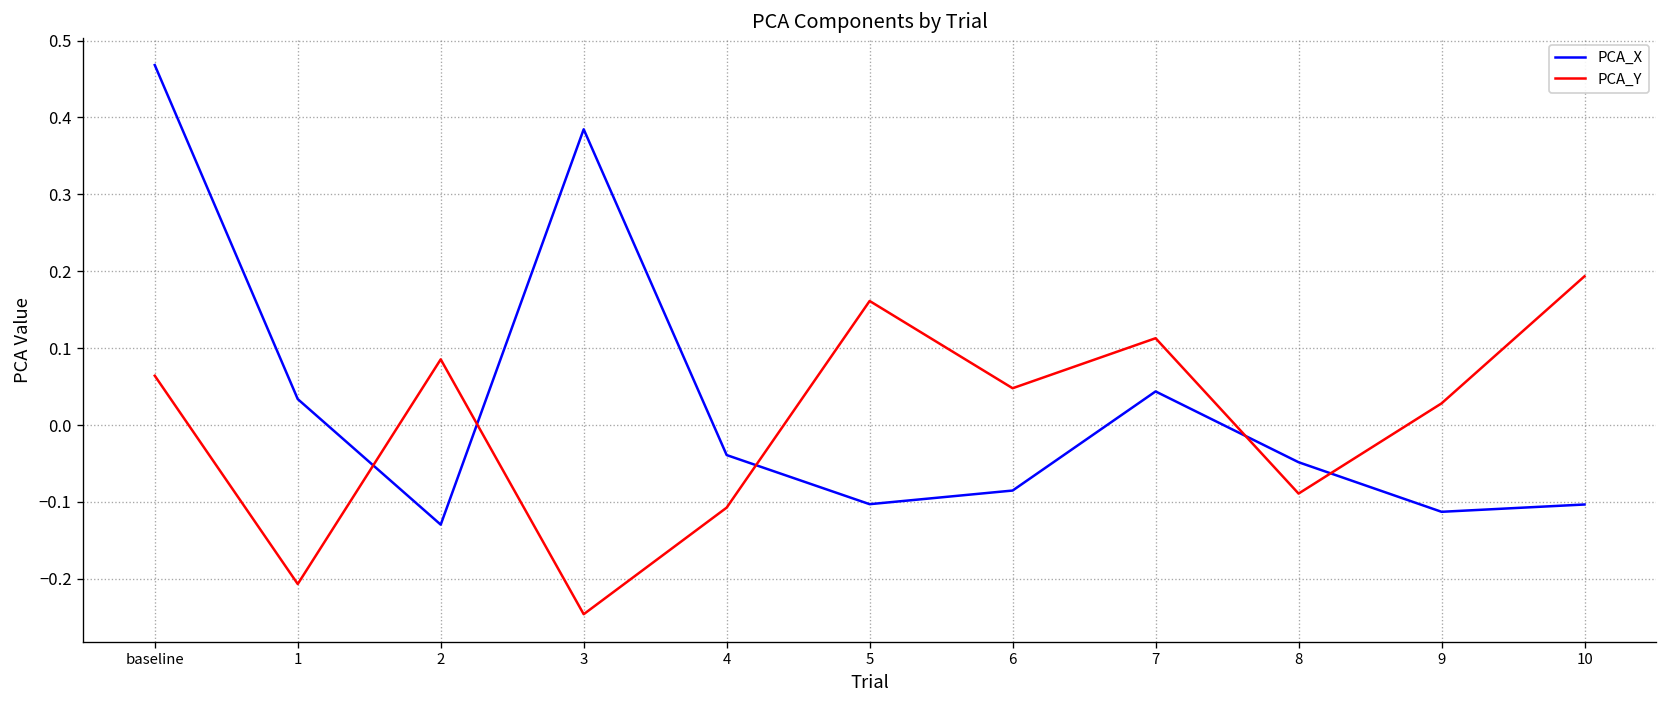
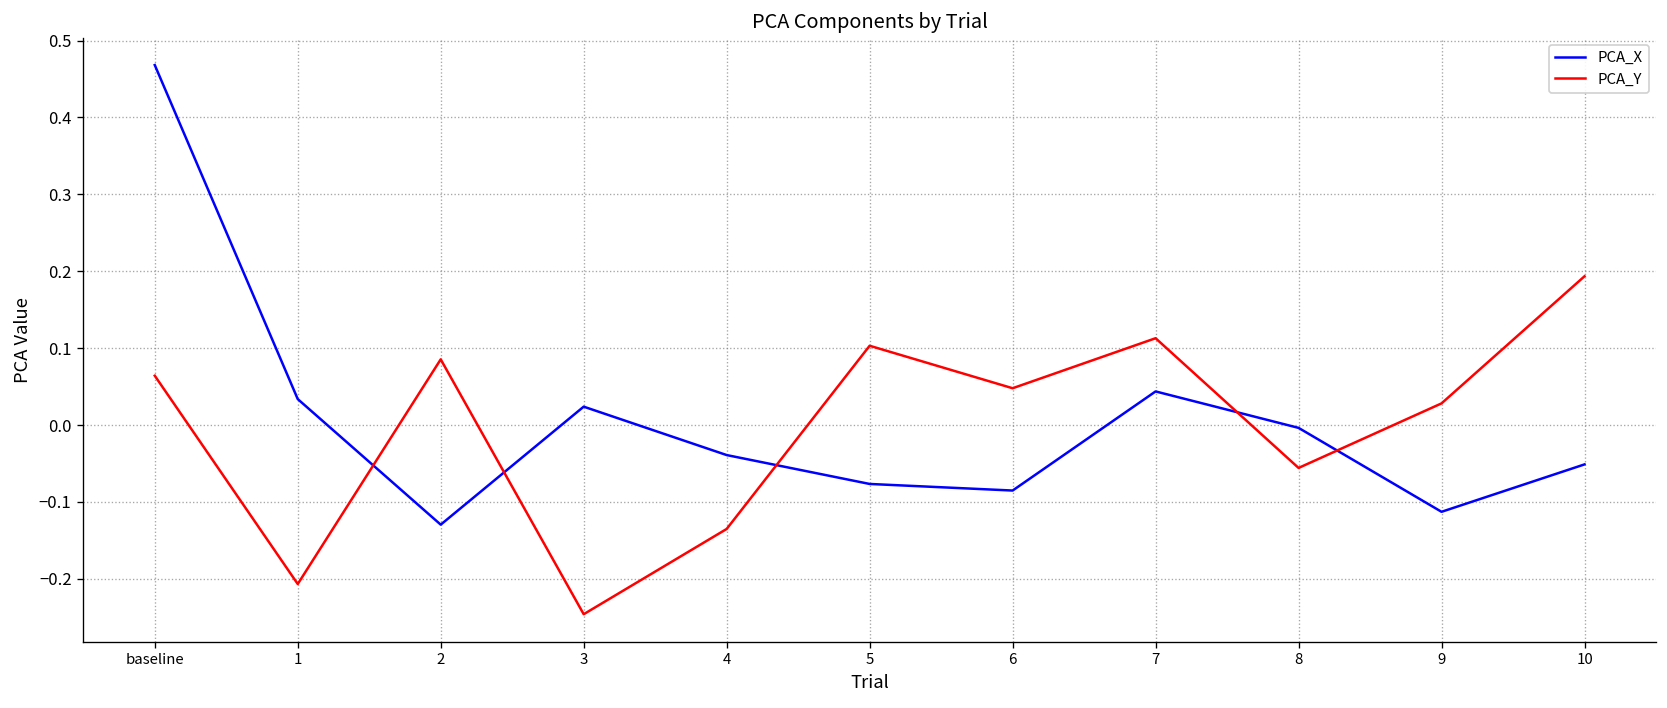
PCA_X, 3: 0.38 -> 0.02
PCA_Y, 4: -0.11 -> -0.14
PCA_X, 5: -0.10 -> -0.08
PCA_Y, 5: 0.16 -> 0.10
PCA_X, 8: -0.05 -> 0.00
PCA_Y, 8: -0.09 -> -0.06
PCA_X, 10: -0.10 -> -0.05
